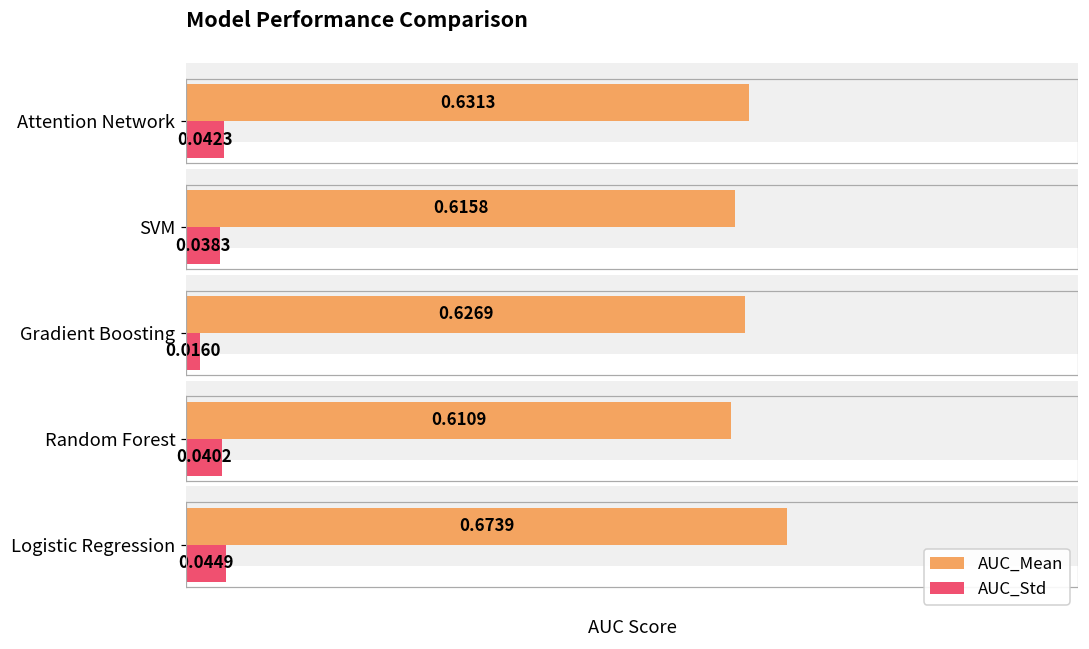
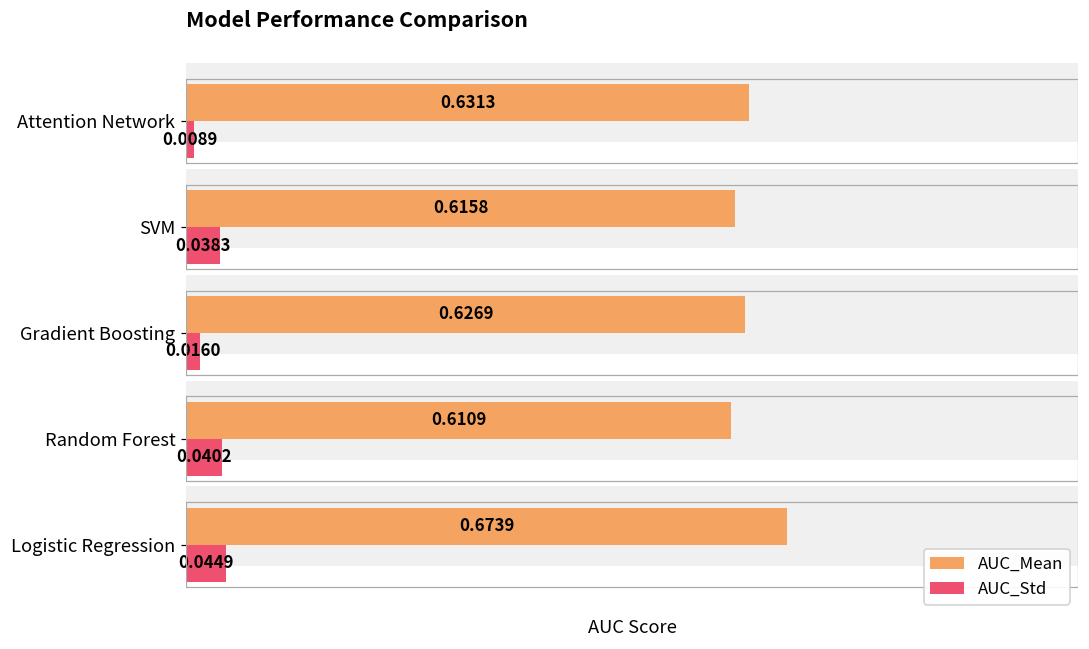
AUC_Std, Attention Network: 0.0423 -> 0.0089
